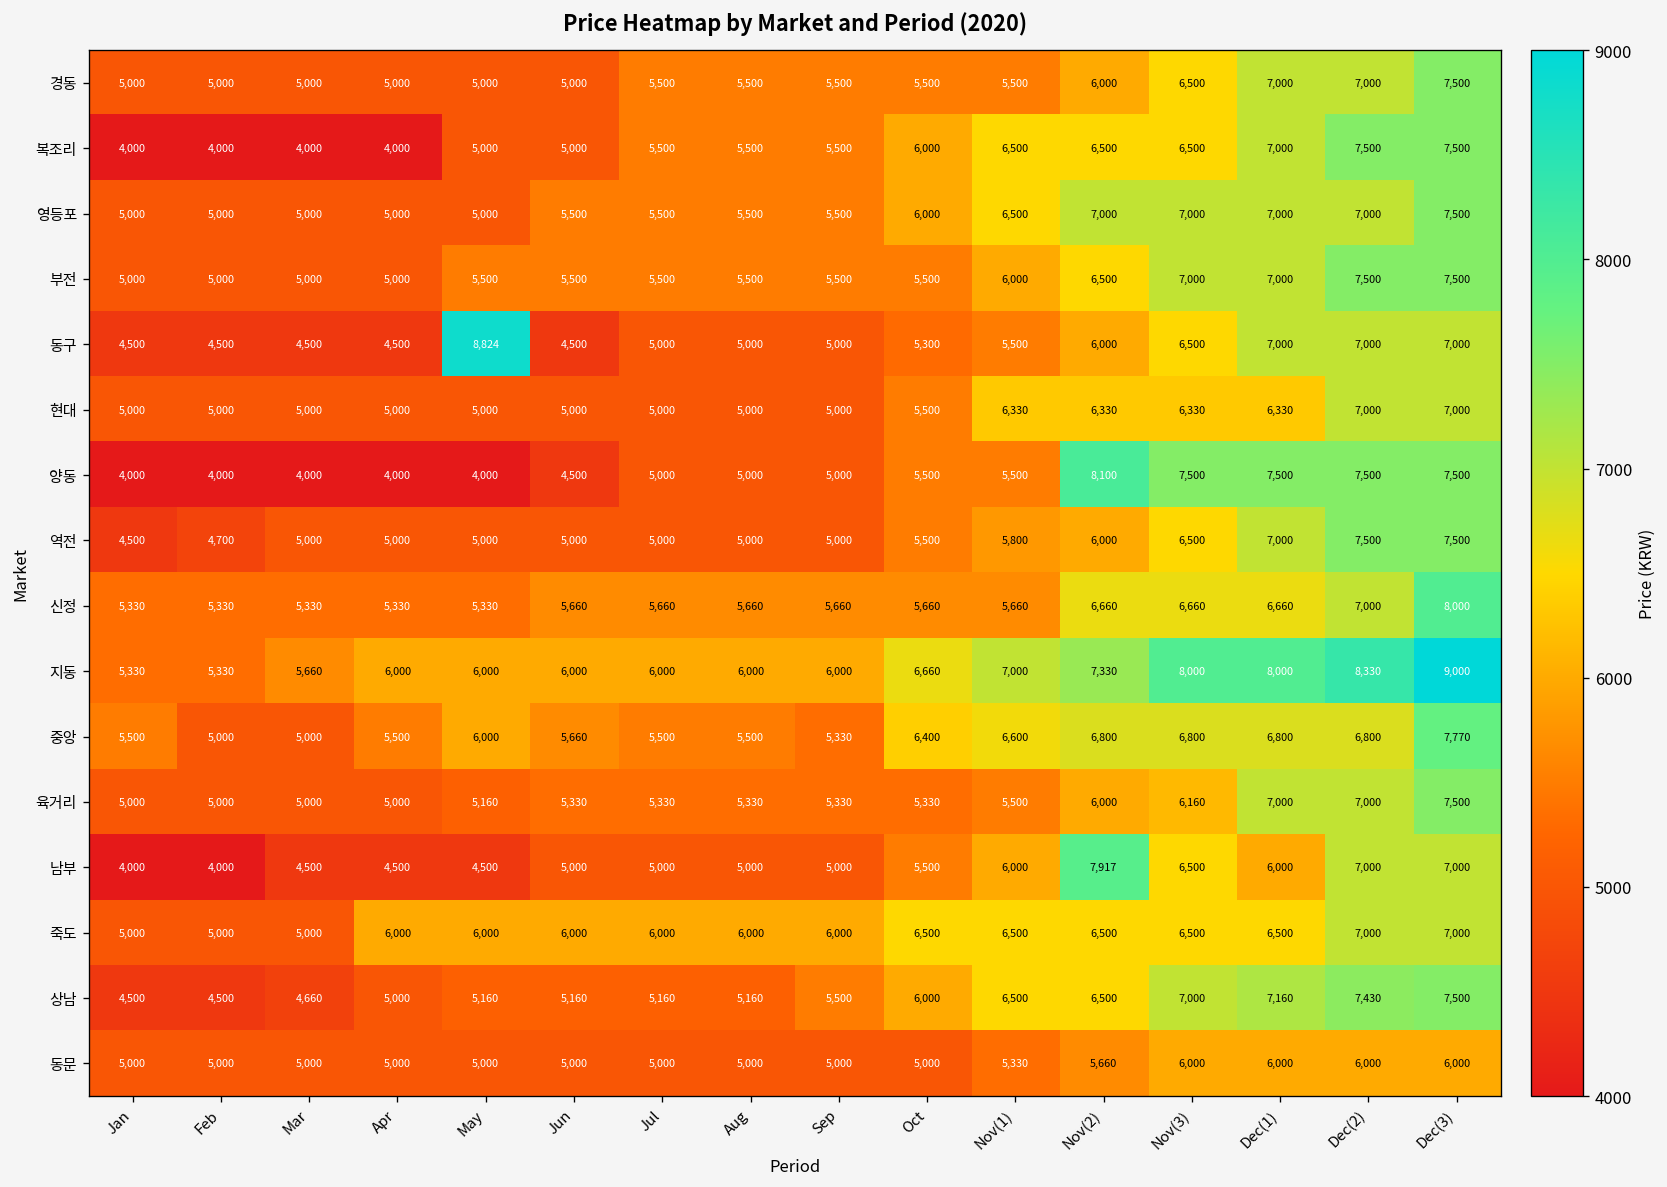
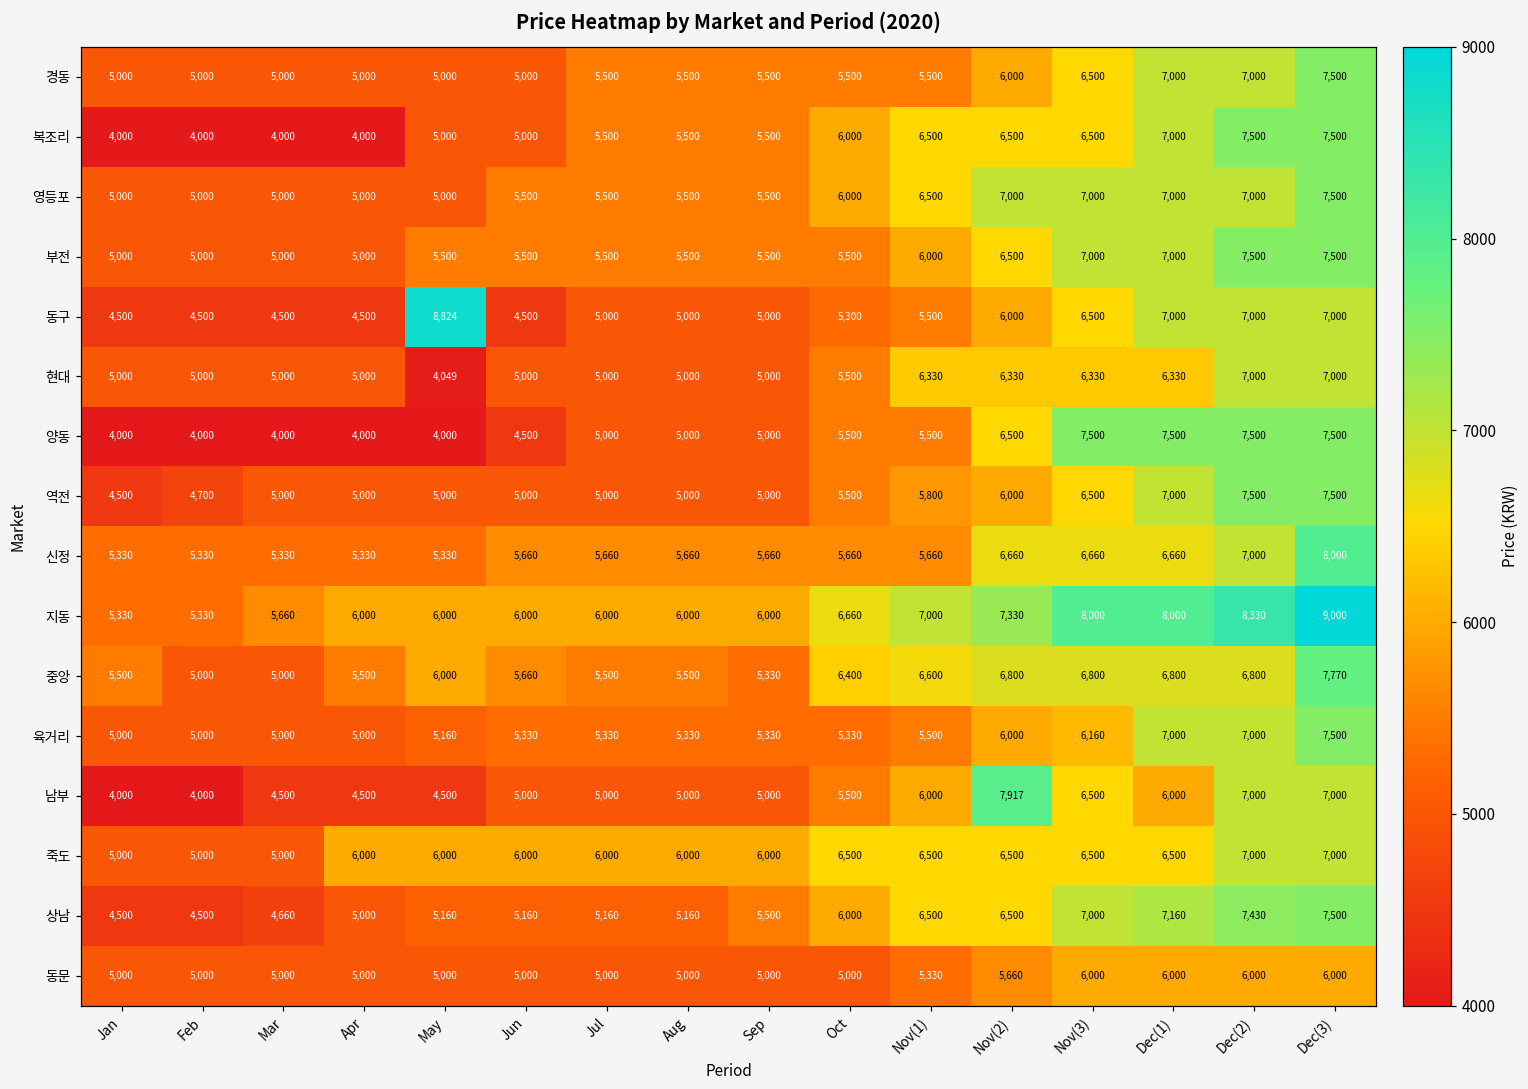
현대, May: 5,000 -> 4,049
양동, Nov(2): 8,100 -> 6,500
